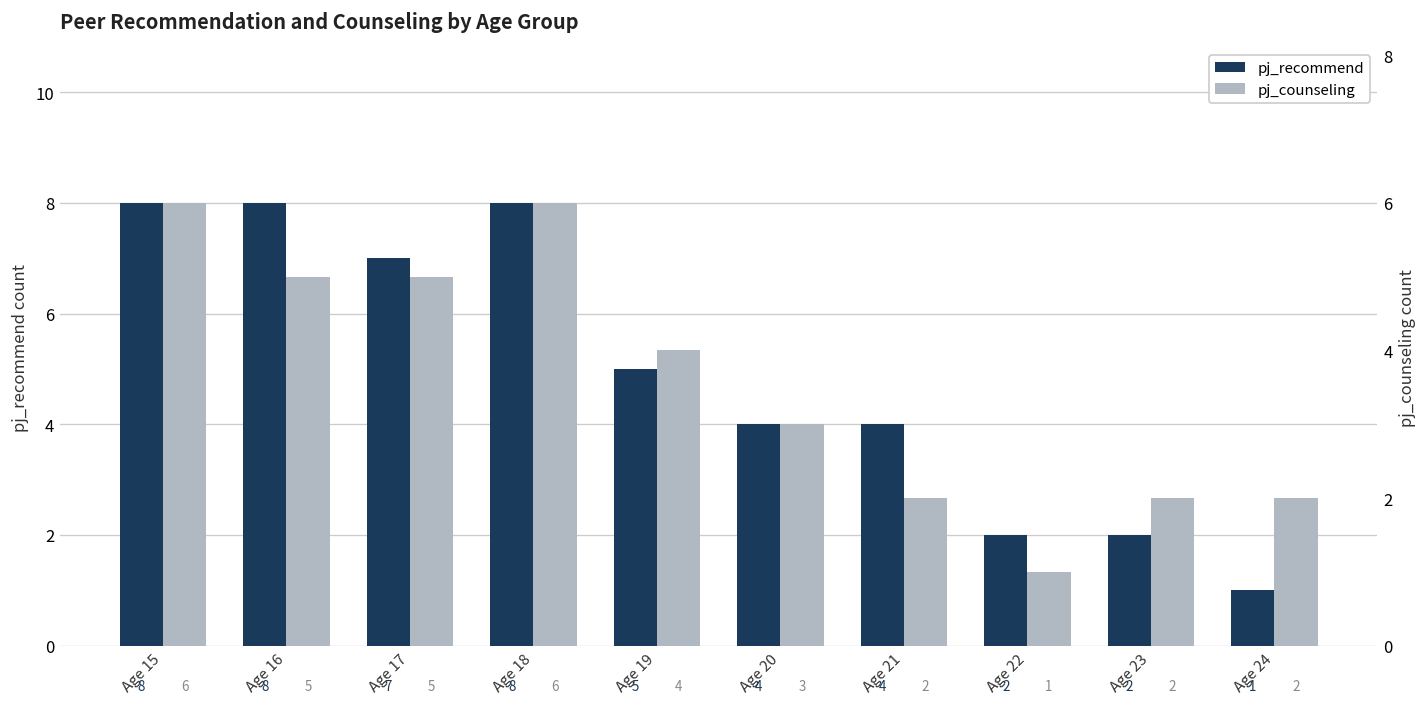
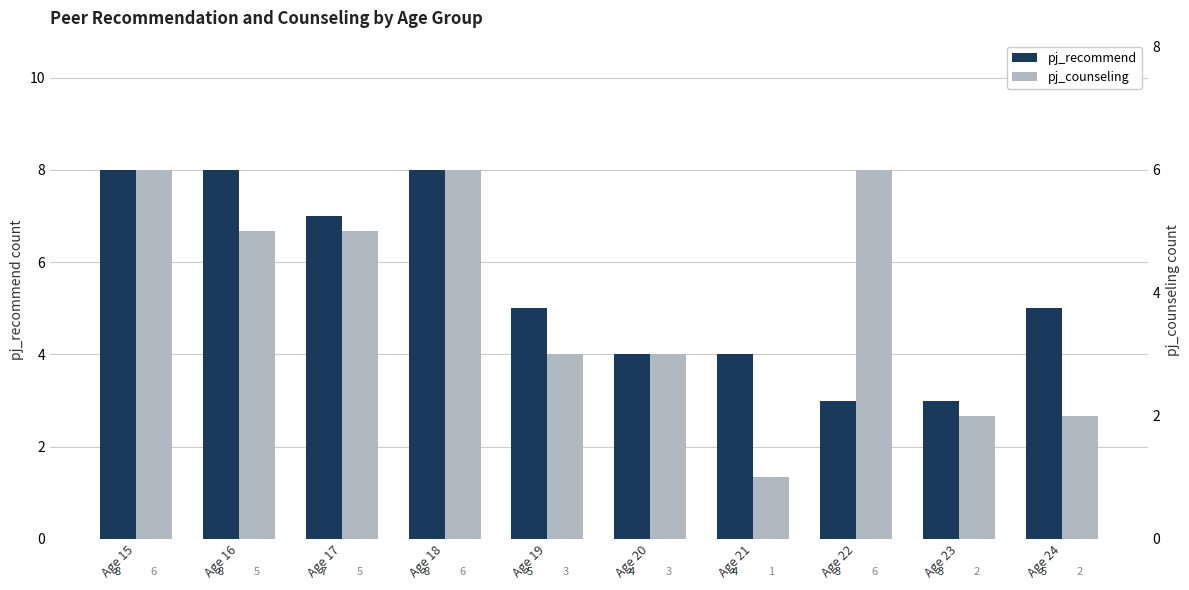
pj_recommend, Age 22: 2 -> 3
pj_recommend, Age 23: 2 -> 3
pj_recommend, Age 24: 1 -> 5
pj_counseling, Age 19: 4 -> 3
pj_counseling, Age 21: 2 -> 1
pj_counseling, Age 22: 1 -> 6
